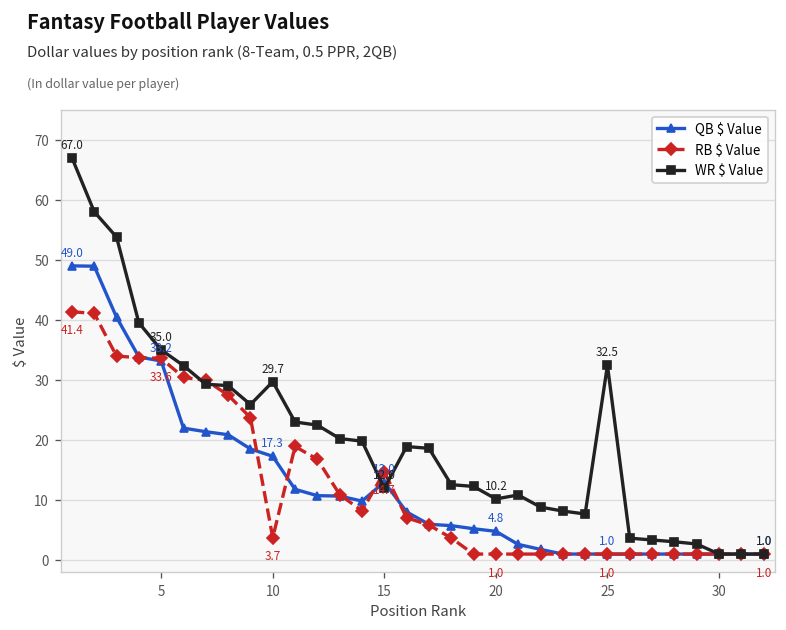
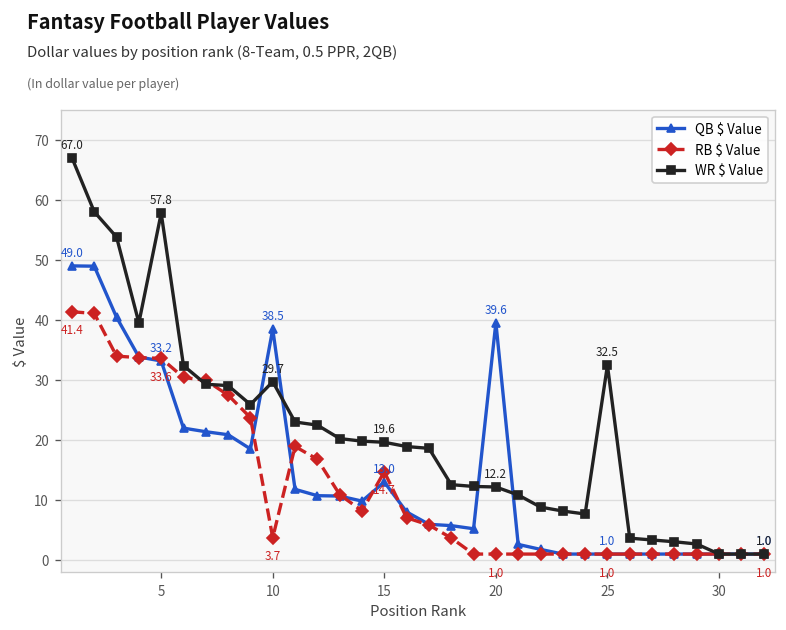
WR $ Value, 5: 35.0 -> 57.8
QB $ Value, 10: 17.3 -> 38.5
WR $ Value, 15: 12.0 -> 19.6
QB $ Value, 20: 4.8 -> 39.6
WR $ Value, 20: 10.2 -> 12.2
